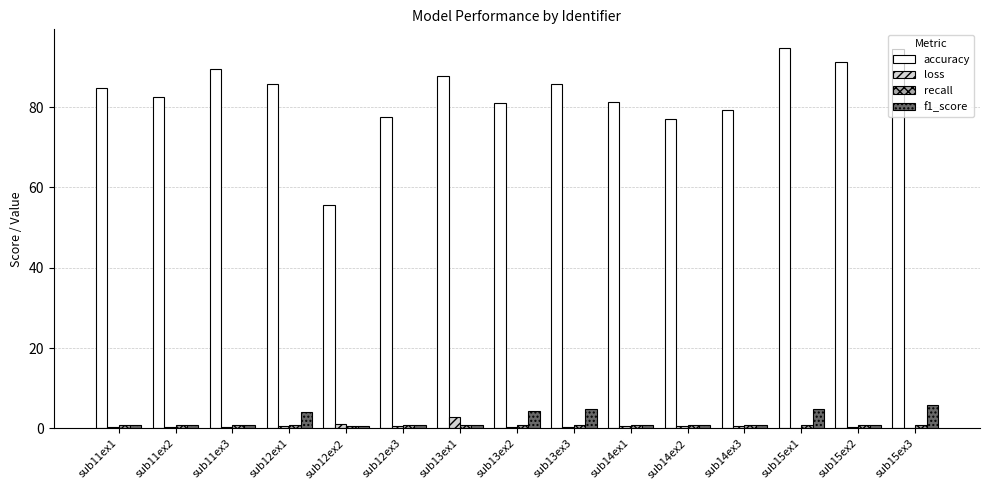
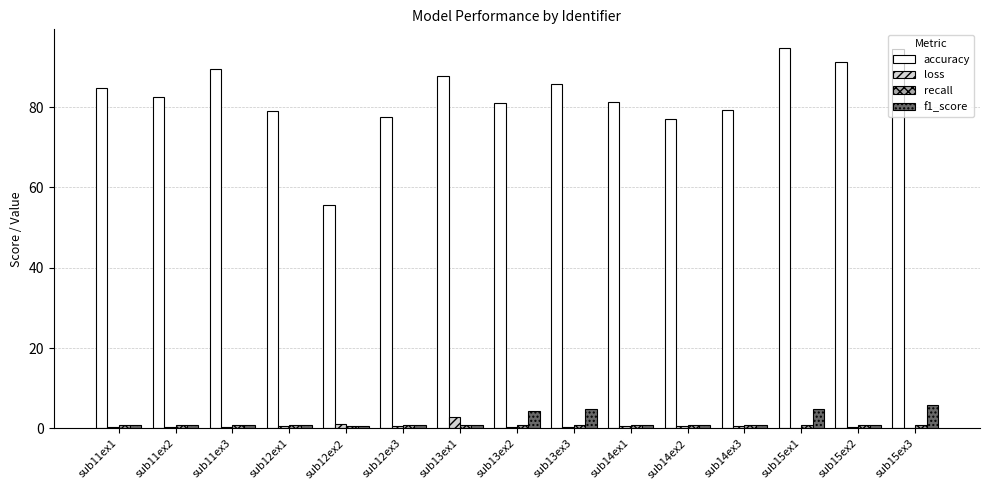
accuracy, sub12ex1: 86 -> 79
f1_score, sub12ex1: 4 -> 1
